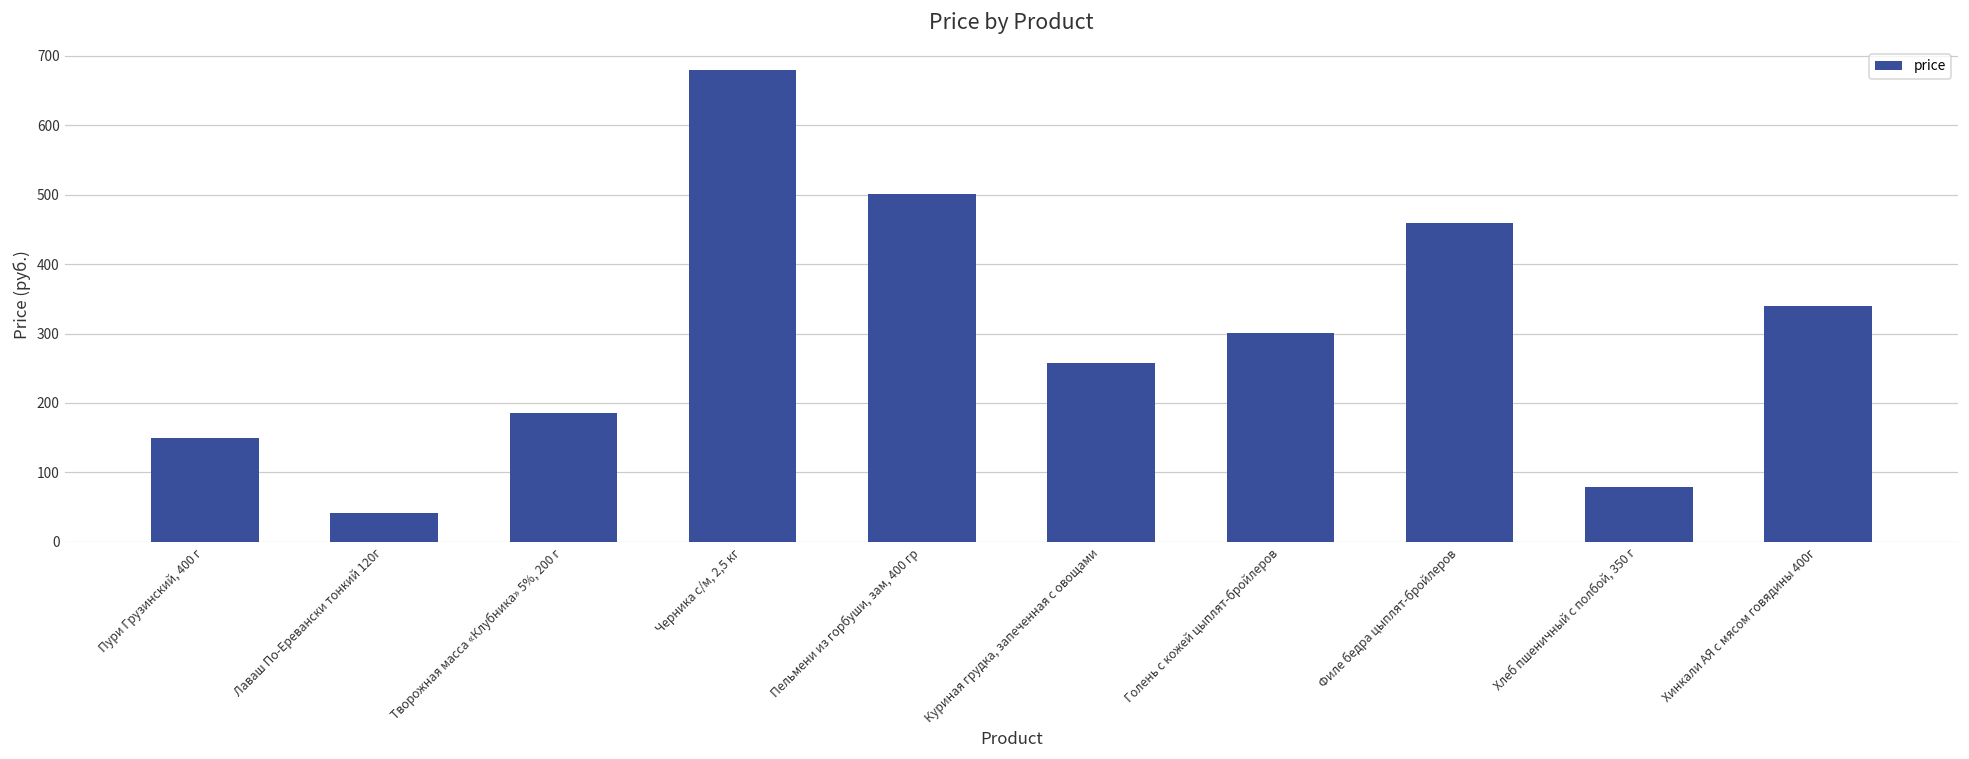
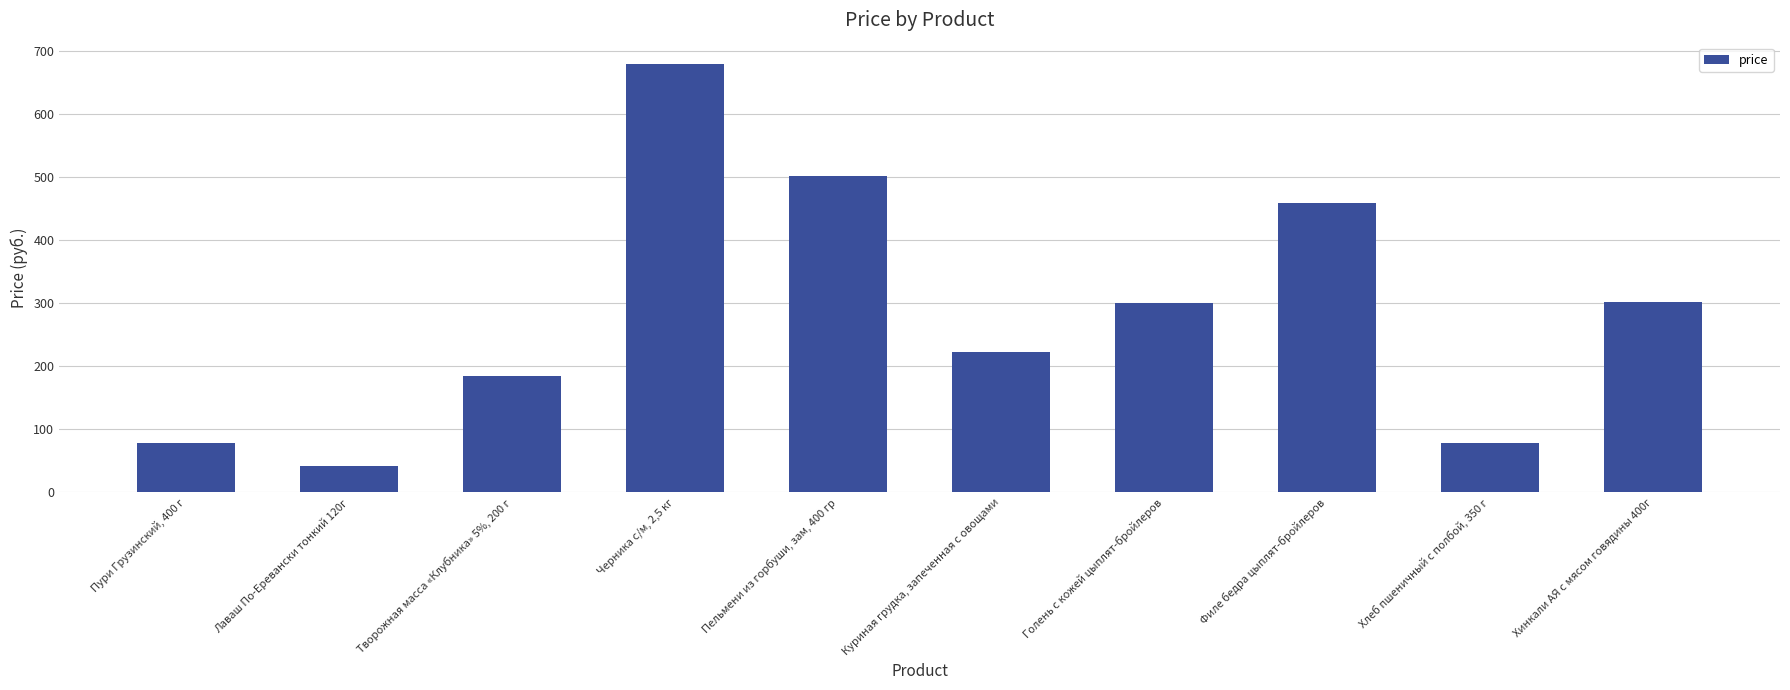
Пури Грузинский, 400 г: 150 -> 80
Куриная грудка, запеченная с овощами: 260 -> 220
Хинкали АЯ с мясом говядины 400г: 340 -> 300
